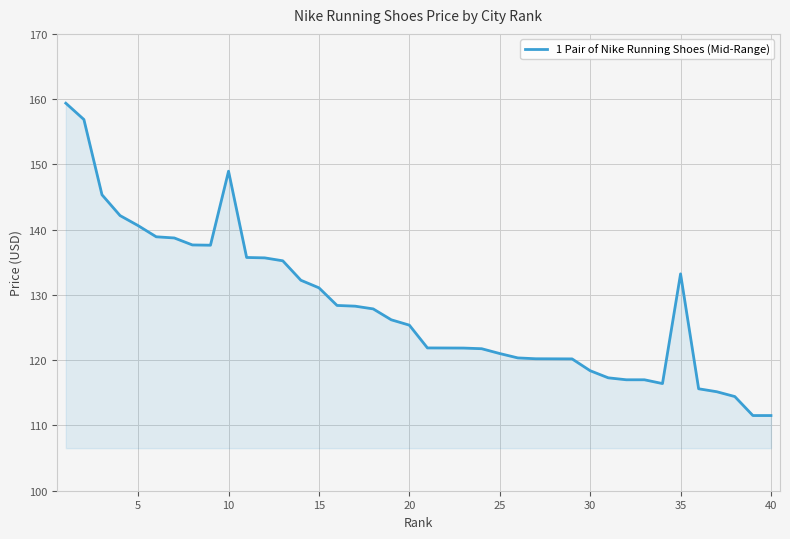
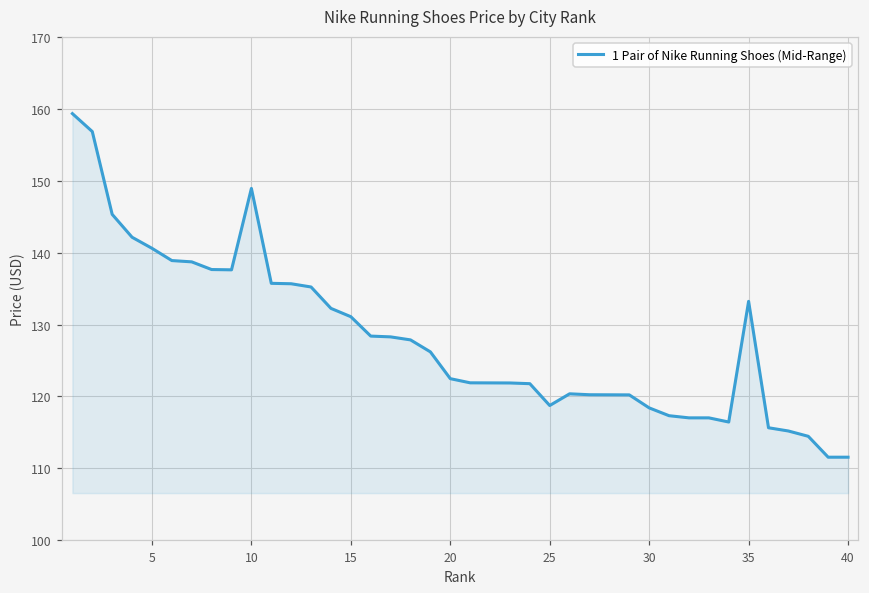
20: 125 -> 122
25: 121 -> 119
